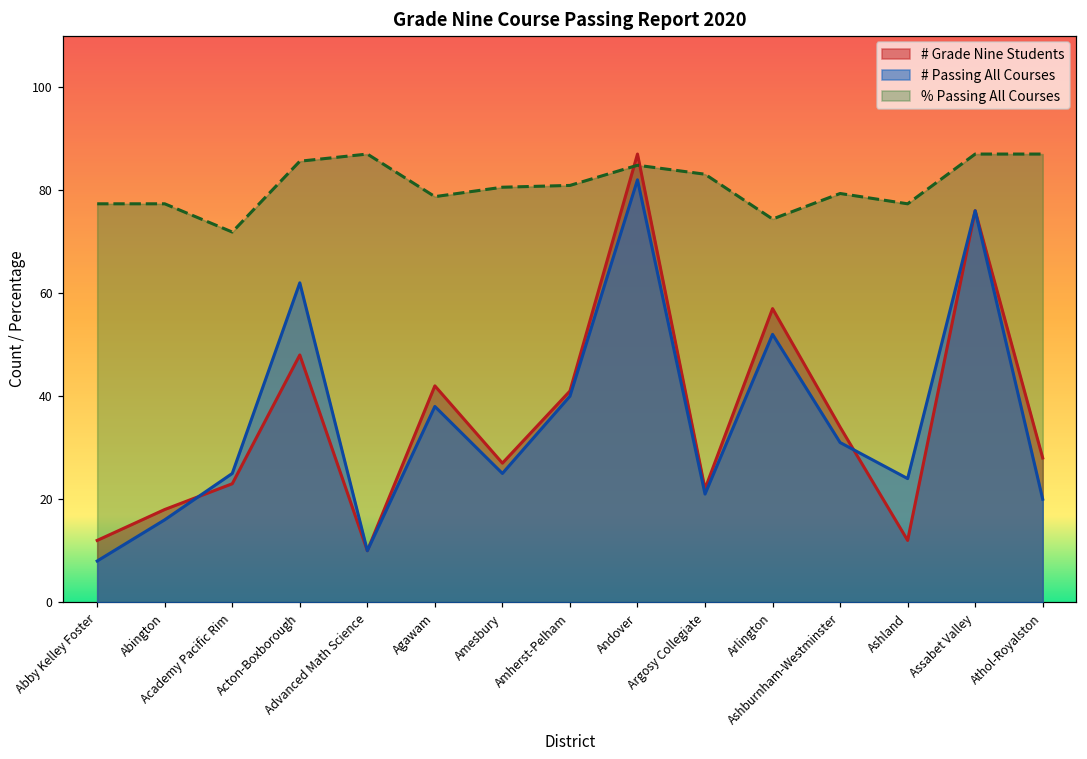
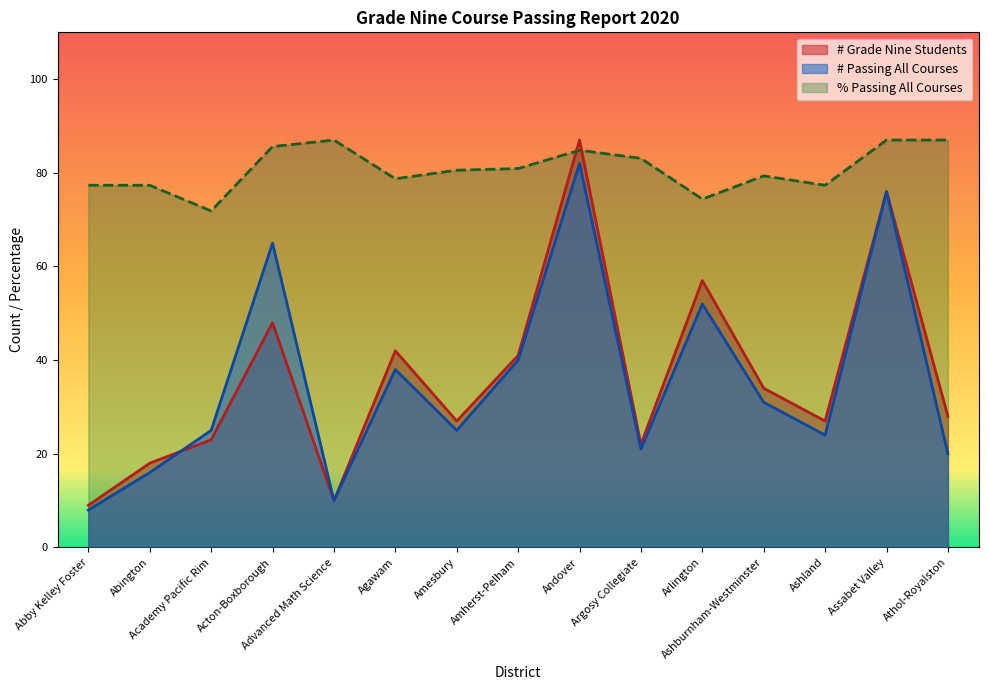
# Grade Nine Students, Abby Kelley Foster: 12 -> 9
# Passing All Courses, Acton-Boxborough: 62 -> 65
# Grade Nine Students, Ashland: 12 -> 27
